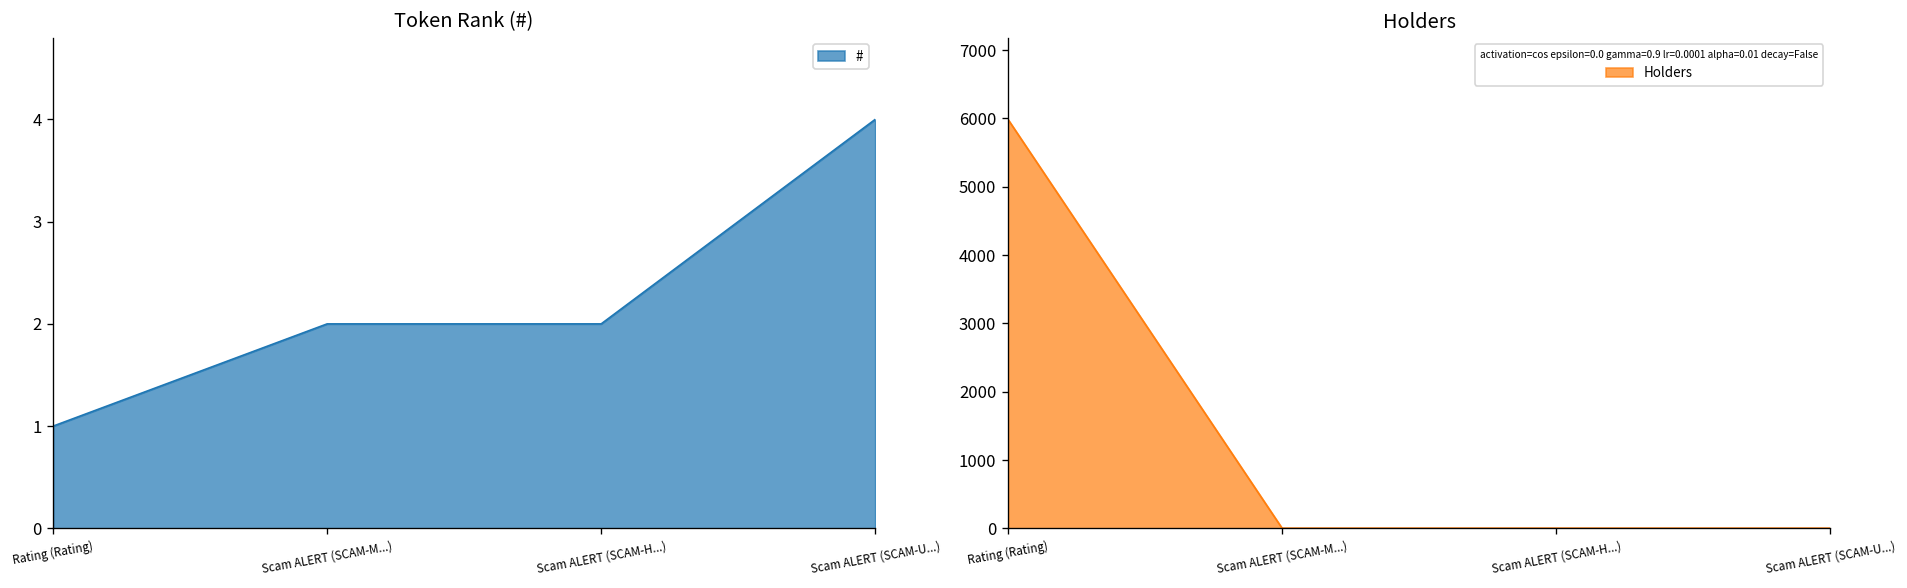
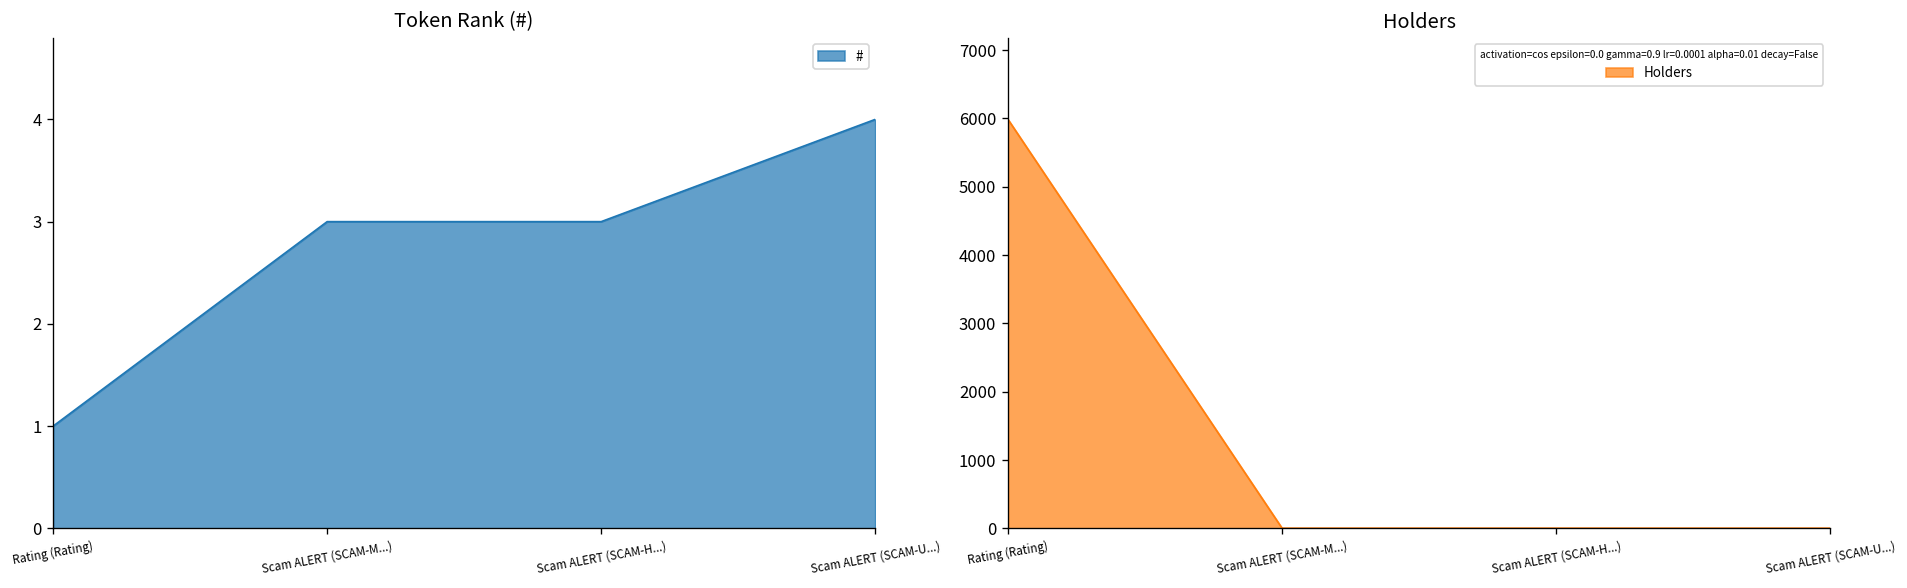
Token Rank (#), Scam ALERT (SCAM-M...): 2 -> 3
Token Rank (#), Scam ALERT (SCAM-H...): 2 -> 3
